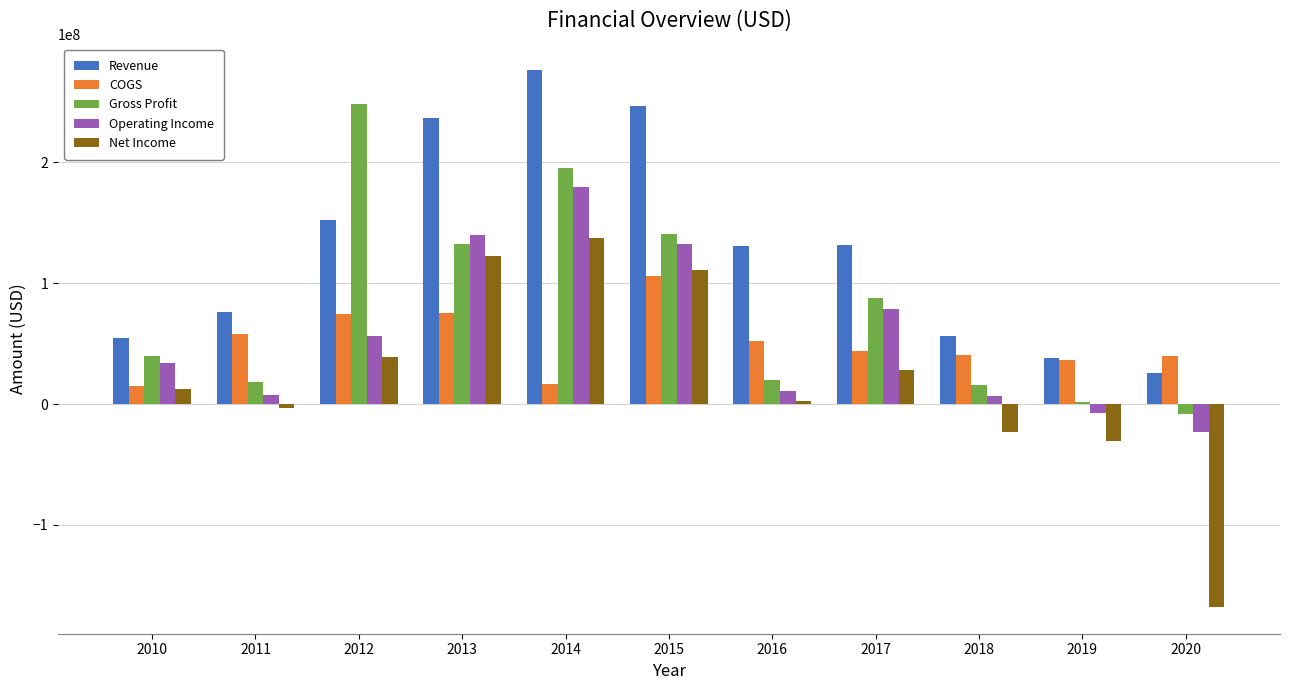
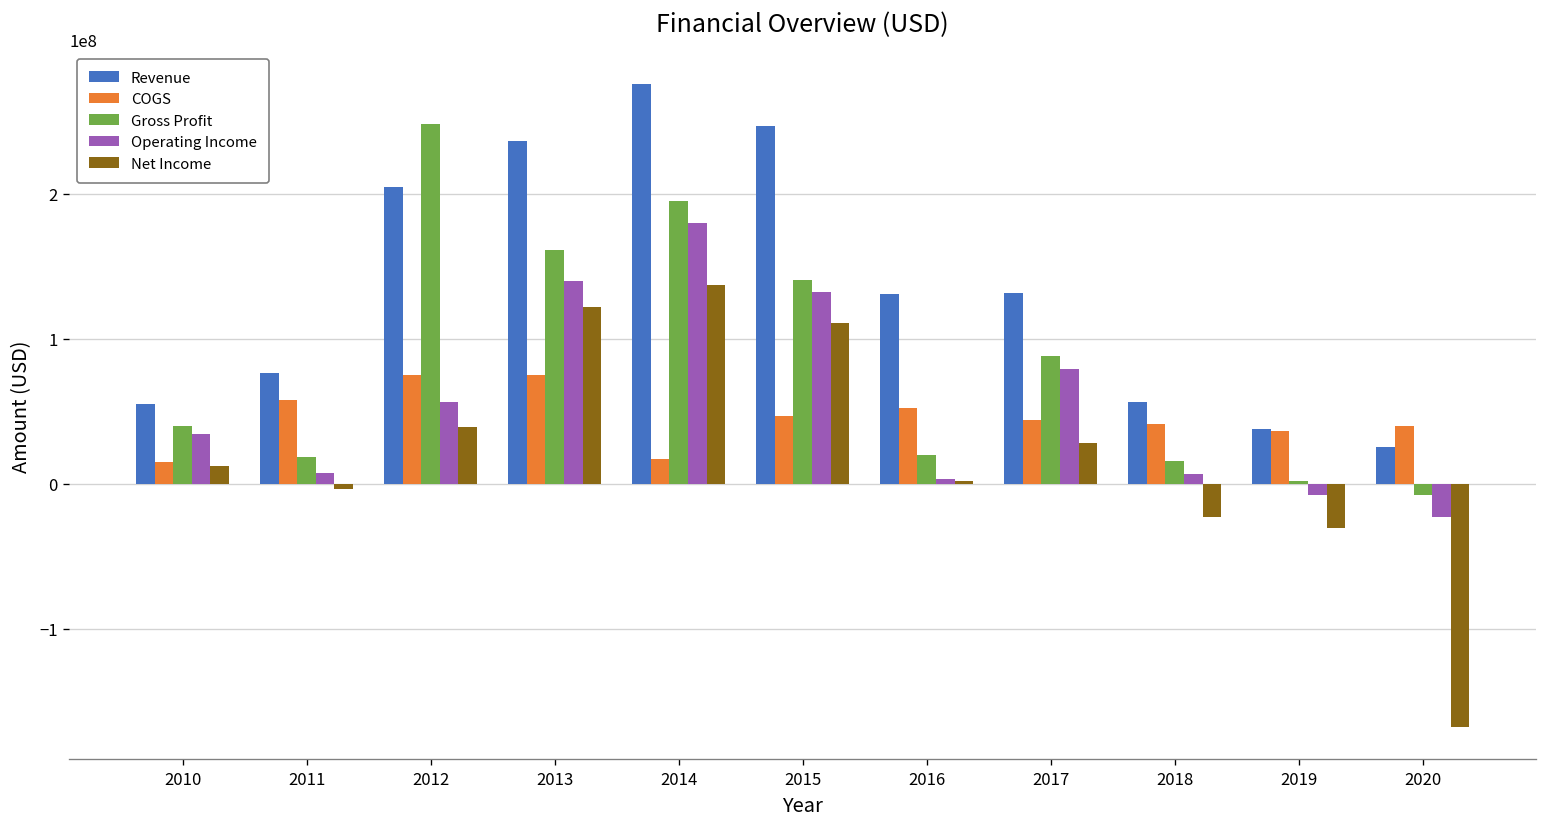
Revenue, 2012: 152000000 -> 205000000
Gross Profit, 2013: 132000000 -> 161000000
COGS, 2015: 106000000 -> 47000000
Operating Income, 2016: 11000000 -> 4000000
